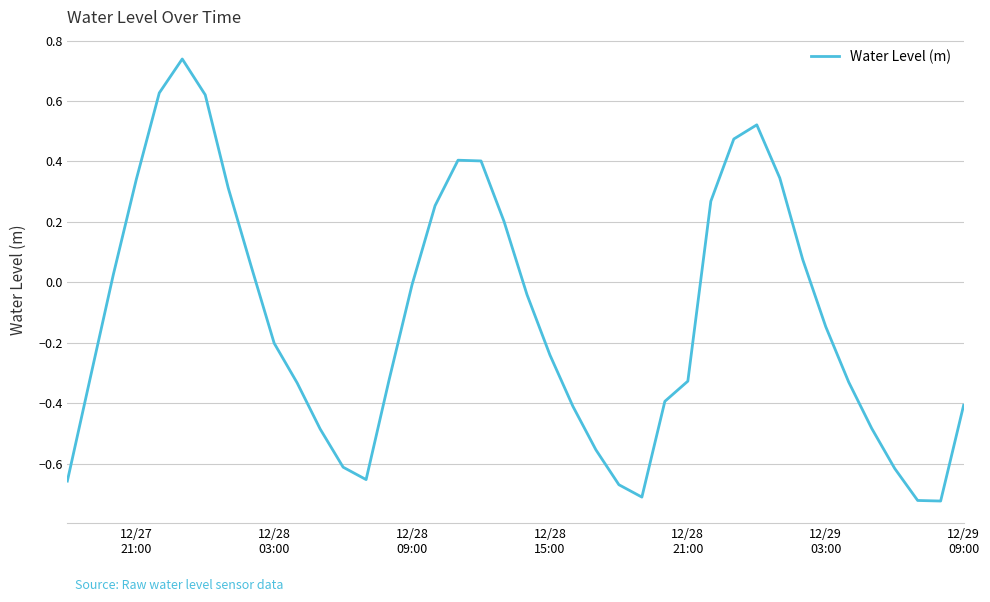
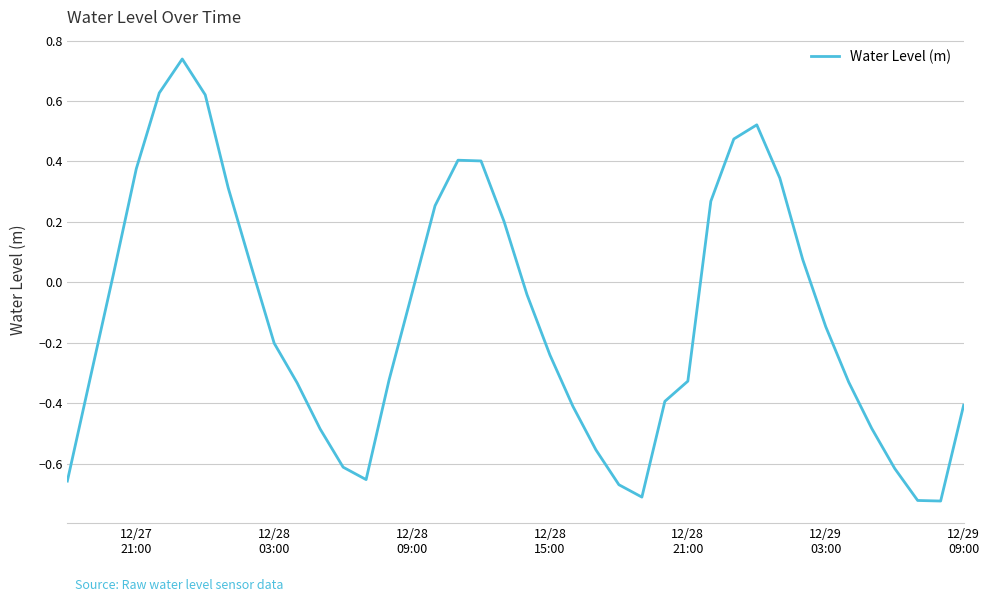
12/27 21:00: 0.34 -> 0.38
12/28 09:00: -0.01 -> -0.04
